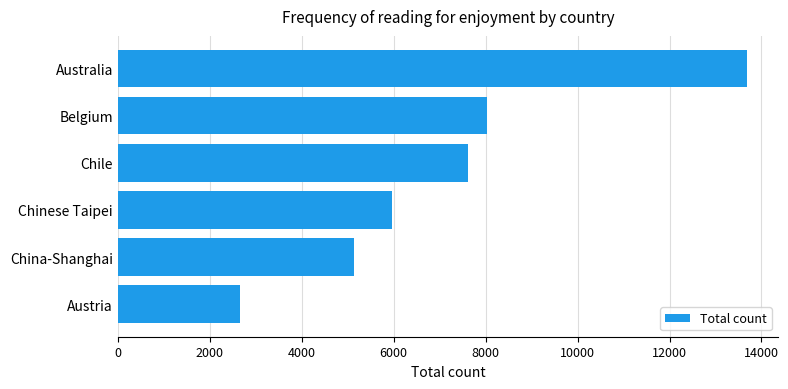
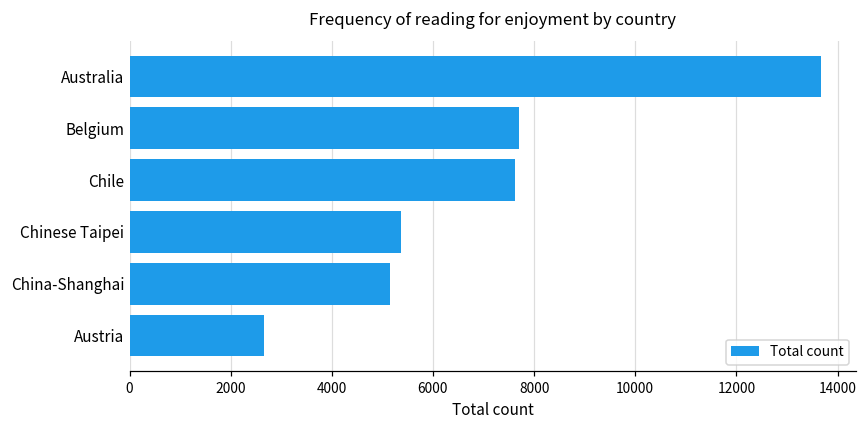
Belgium: 8000 -> 7700
Chinese Taipei: 6000 -> 5400
